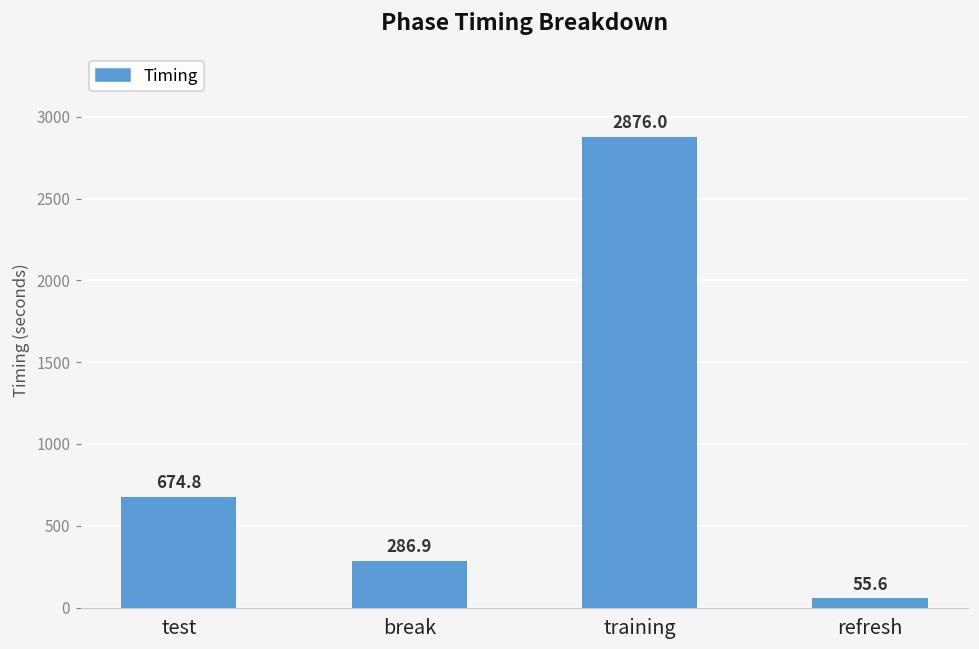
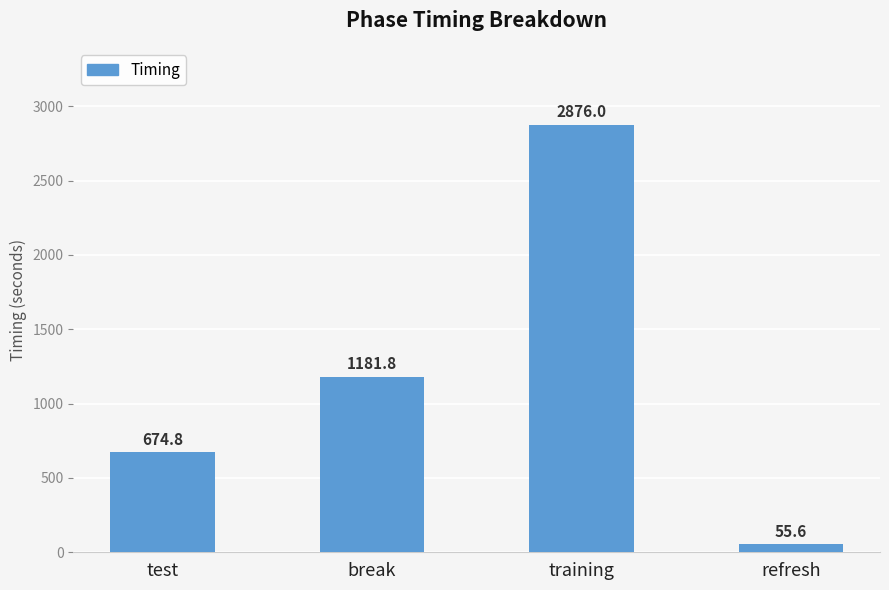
break: 286.9 -> 1181.8
